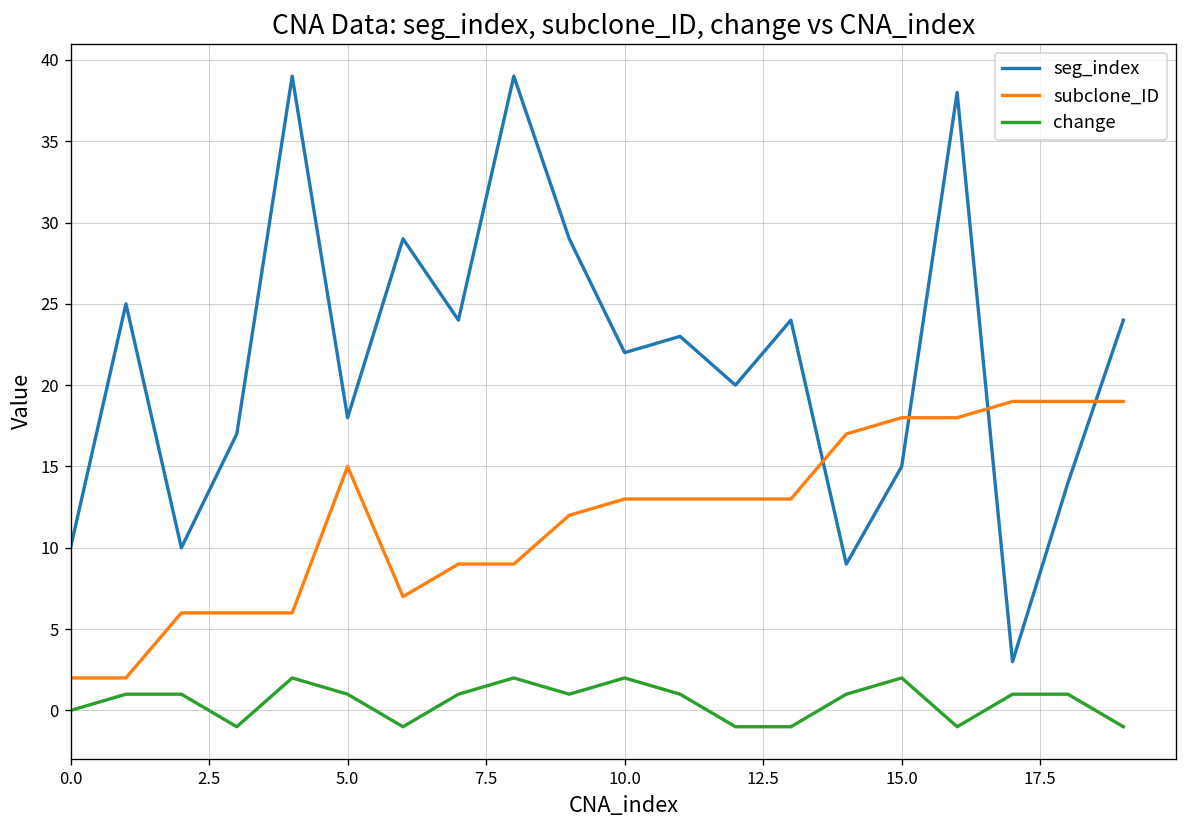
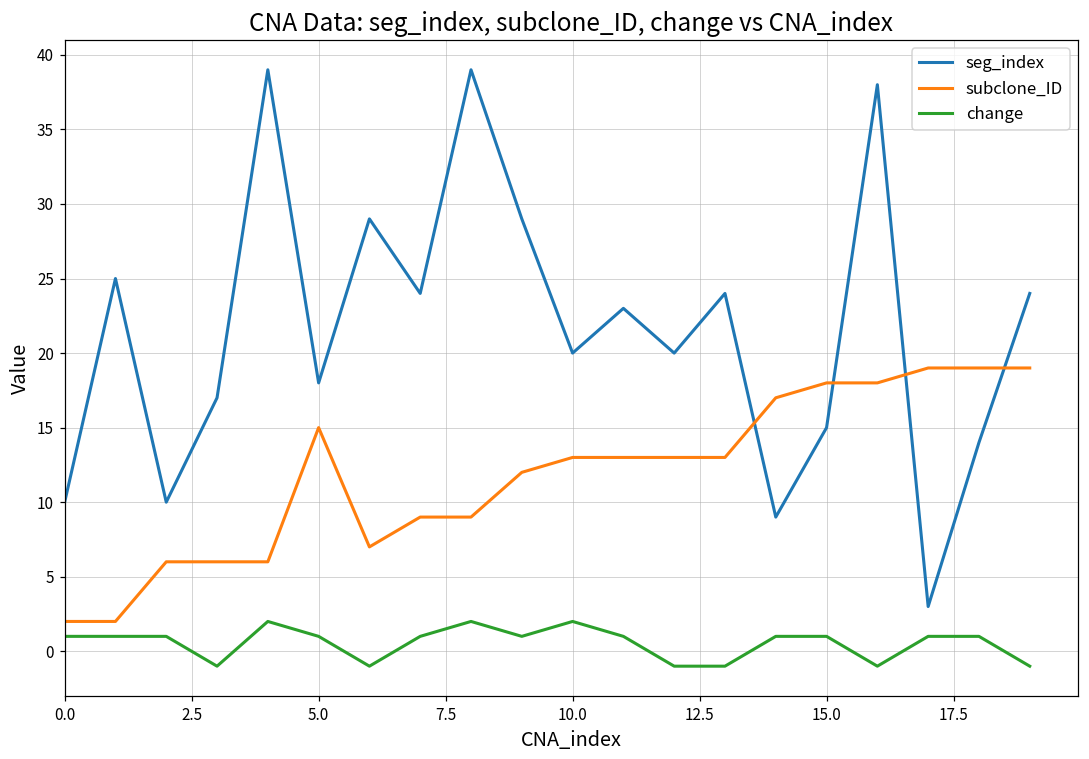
change, 0.0: 0 -> 1
seg_index, 10.0: 22 -> 20
change, 15.0: 2 -> 1
